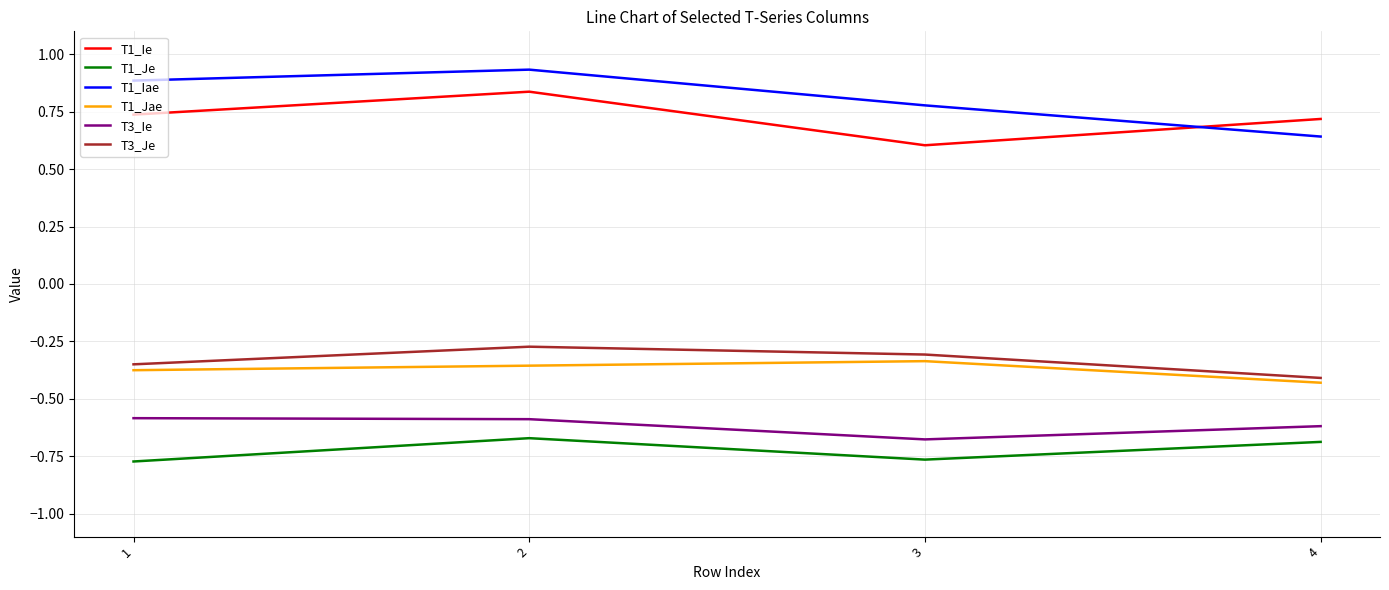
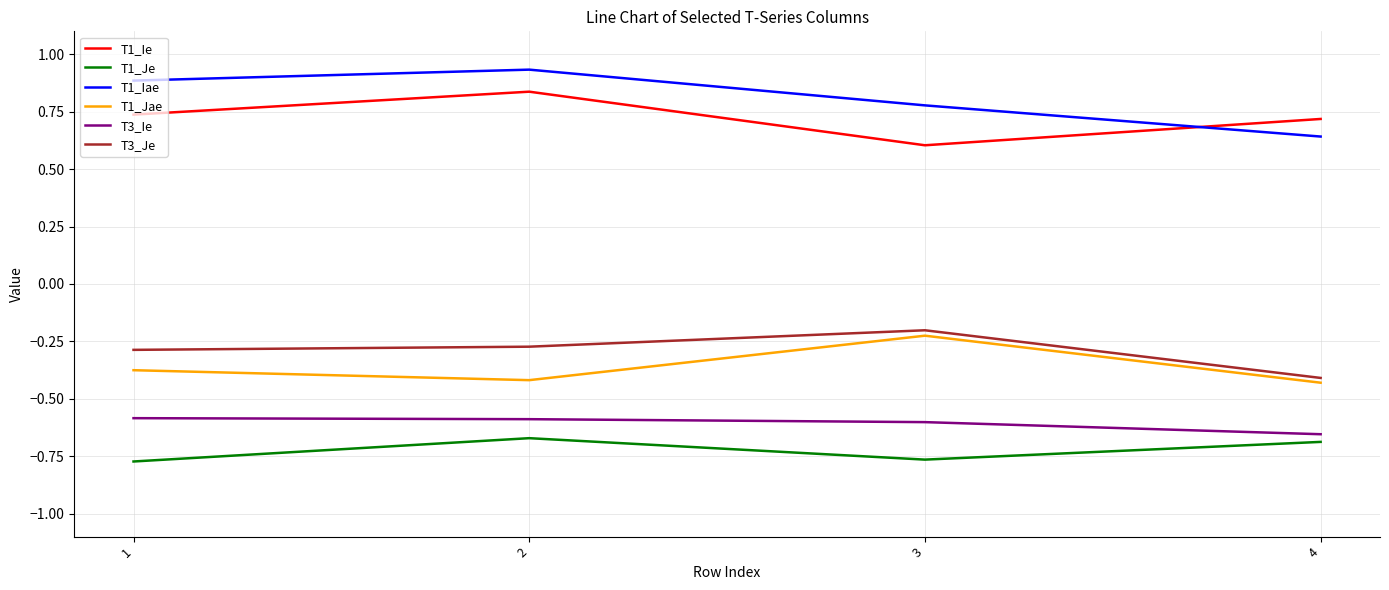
T3_Je, 1: -0.35 -> -0.29
T1_Jae, 2: -0.36 -> -0.42
T1_Jae, 3: -0.34 -> -0.23
T3_Ie, 3: -0.68 -> -0.60
T3_Je, 3: -0.31 -> -0.20
T3_Ie, 4: -0.62 -> -0.65
